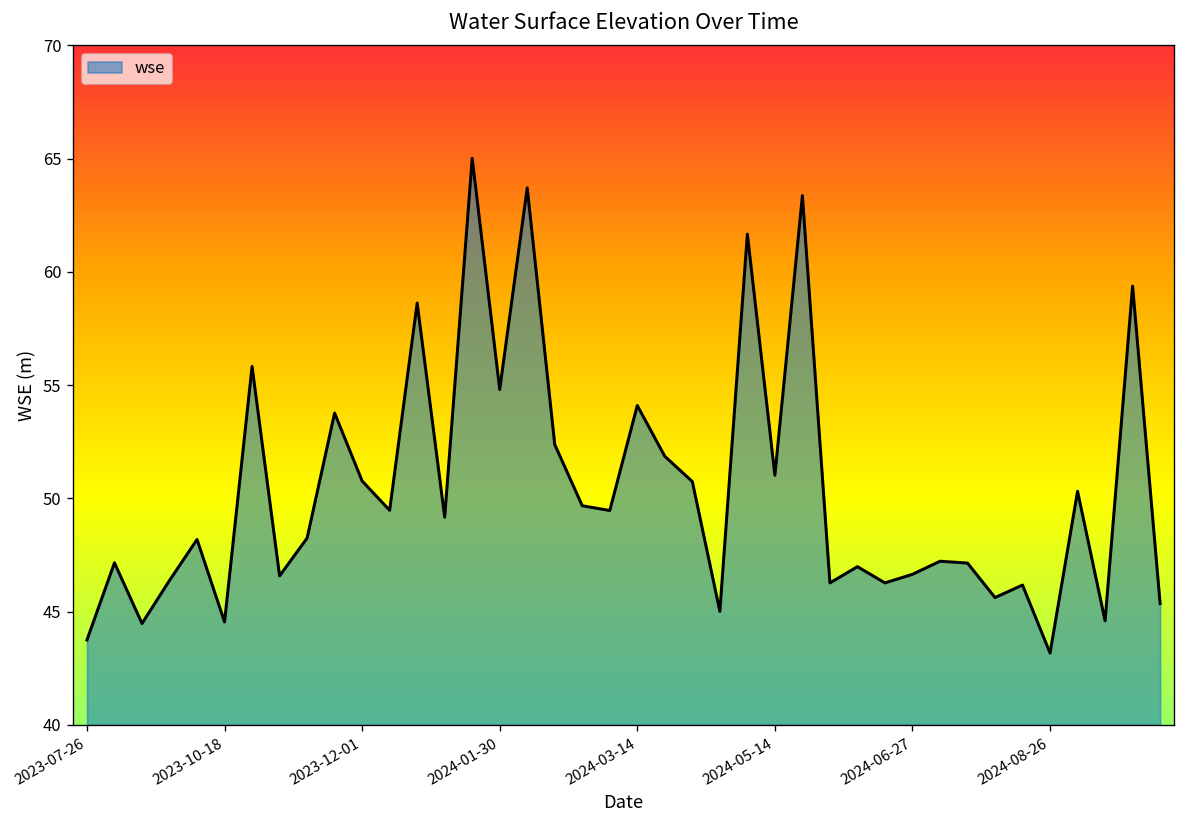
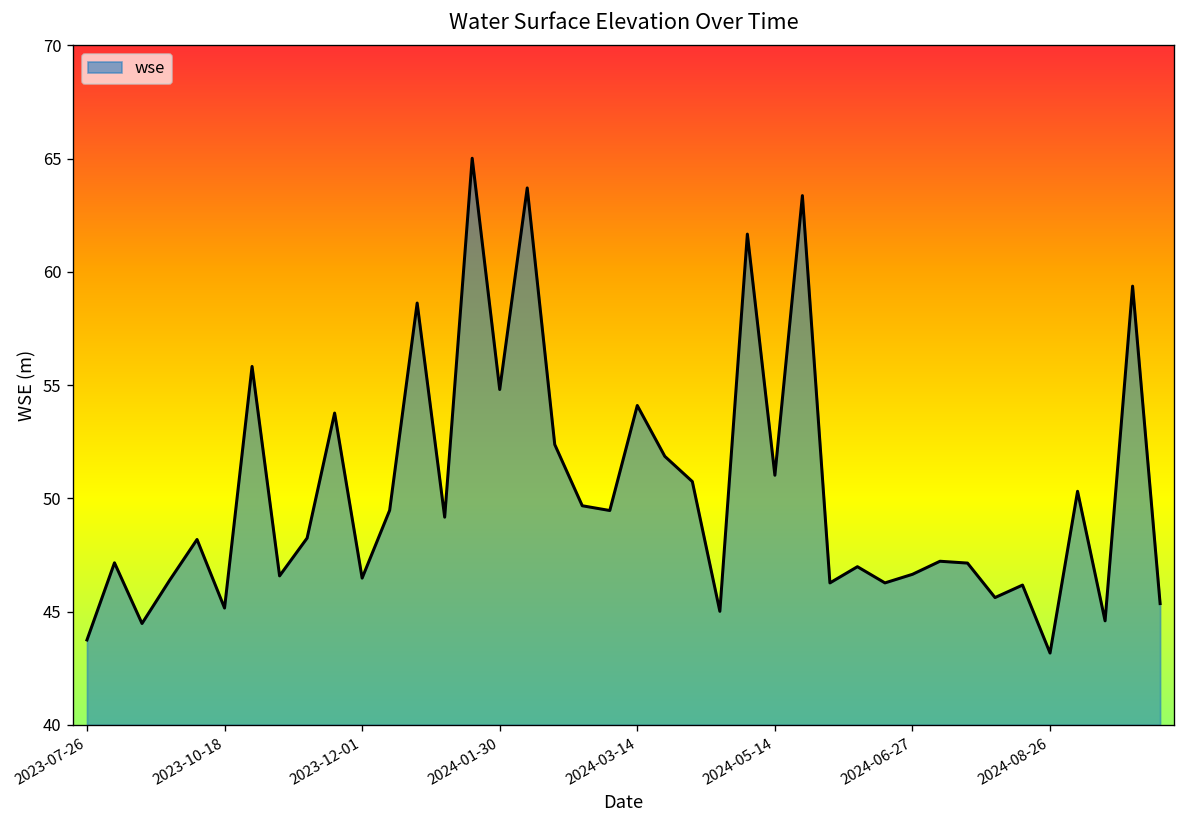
2023-10-18: 44.5 -> 45.2
2023-12-01: 50.8 -> 46.5
